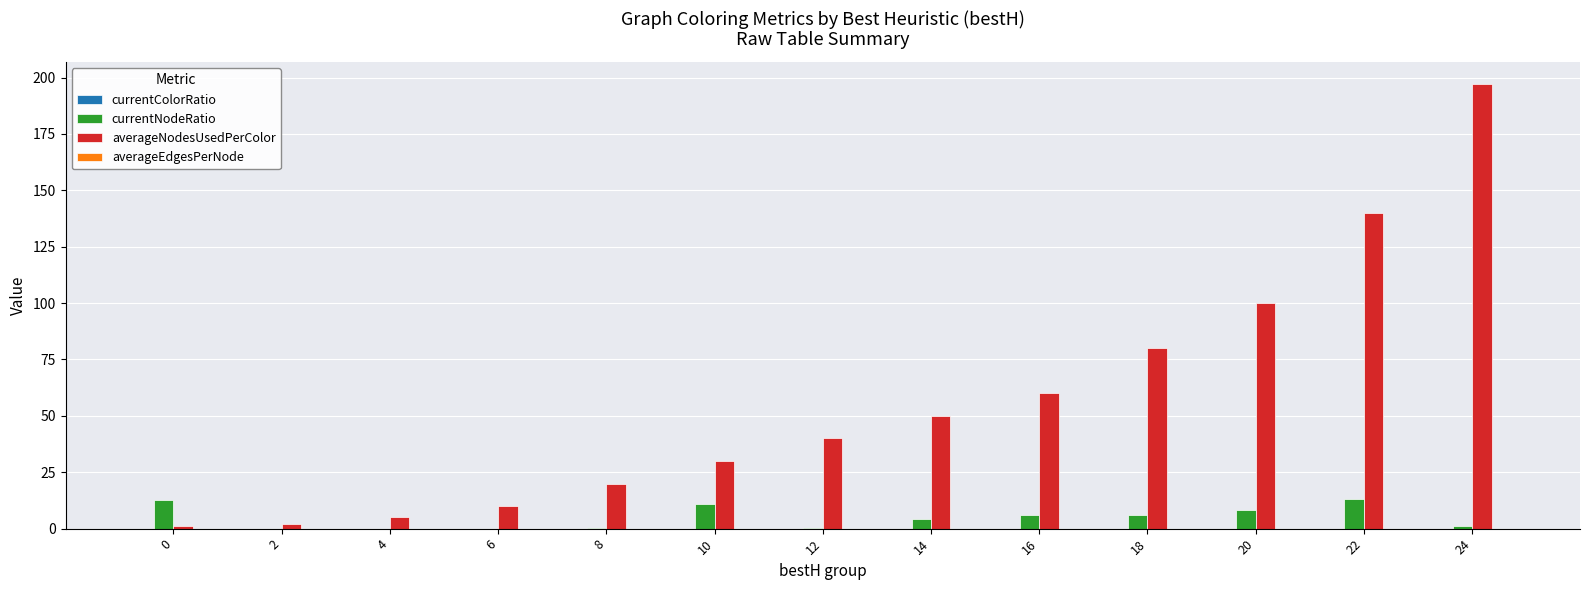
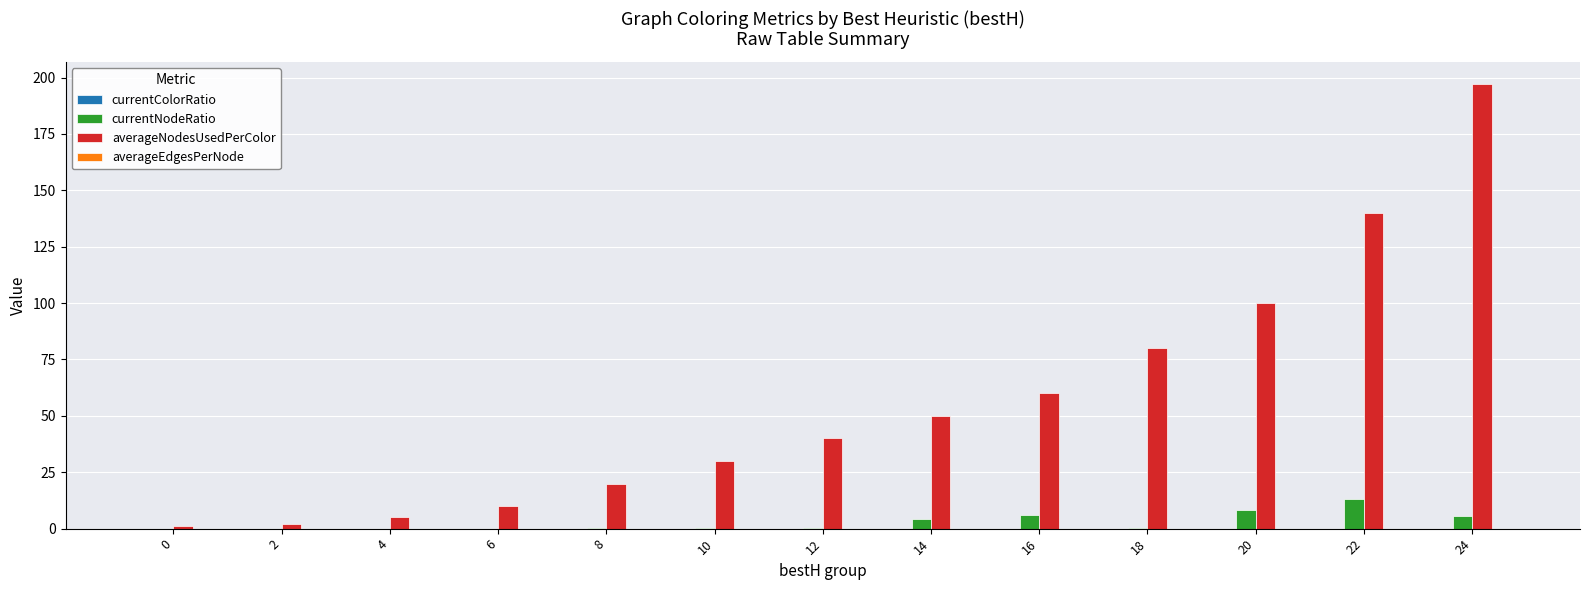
currentNodeRatio, 0: 13 -> 0
currentNodeRatio, 10: 11 -> 0
currentNodeRatio, 18: 6 -> 0
currentNodeRatio, 24: 1 -> 5
